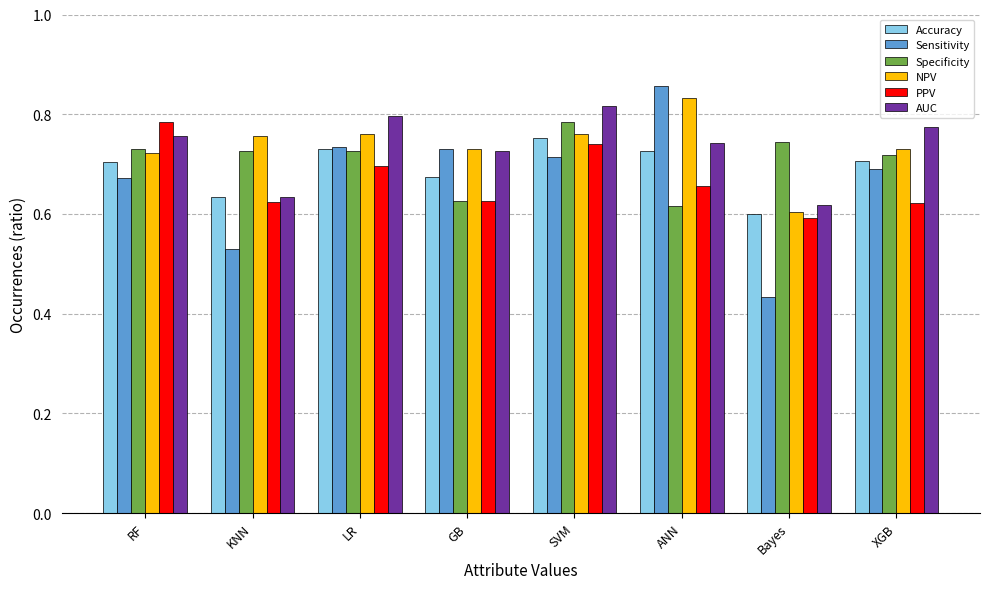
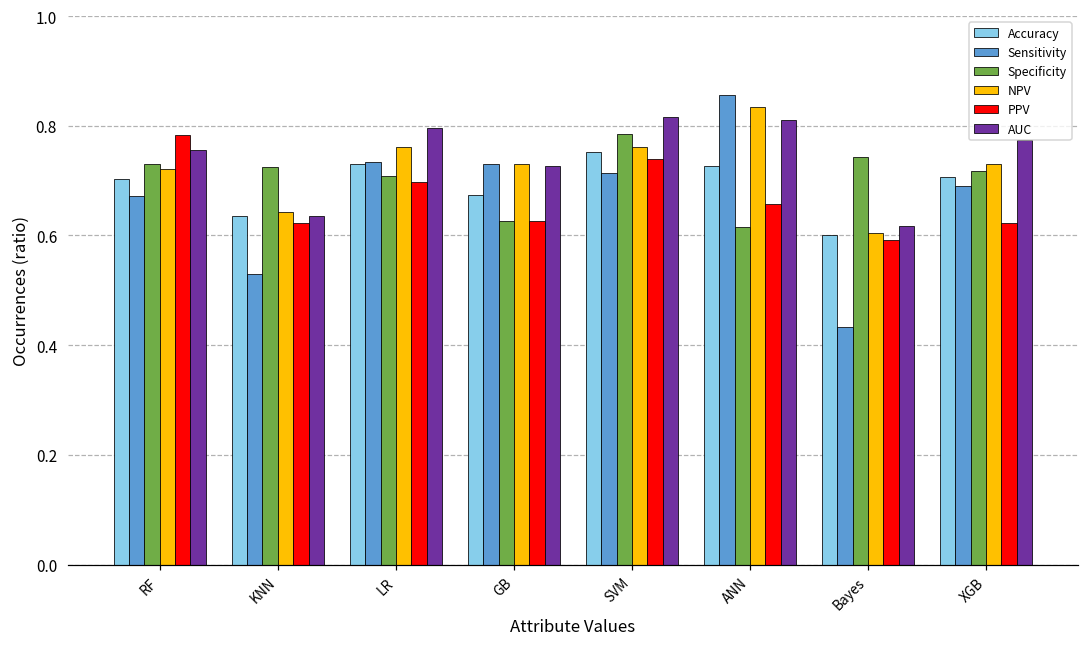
NPV, KNN: 0.76 -> 0.64
Specificity, LR: 0.73 -> 0.71
AUC, ANN: 0.74 -> 0.81
